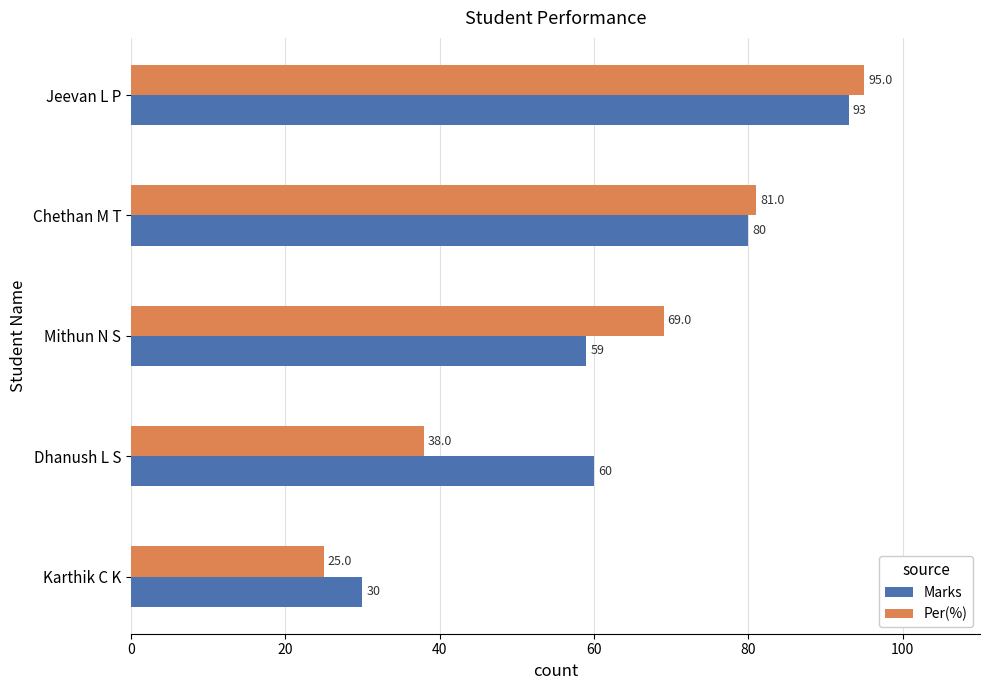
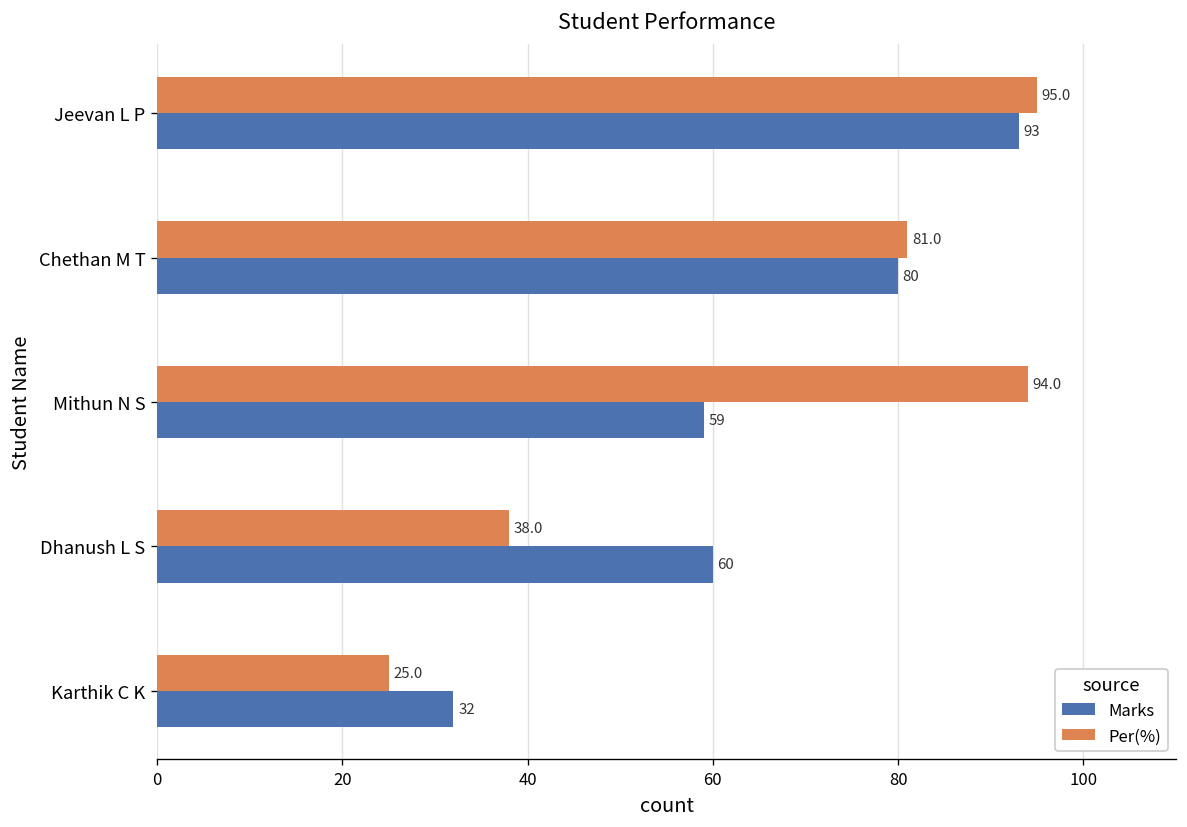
Per(%), Mithun N S: 69.0 -> 94.0
Marks, Karthik C K: 30 -> 32
